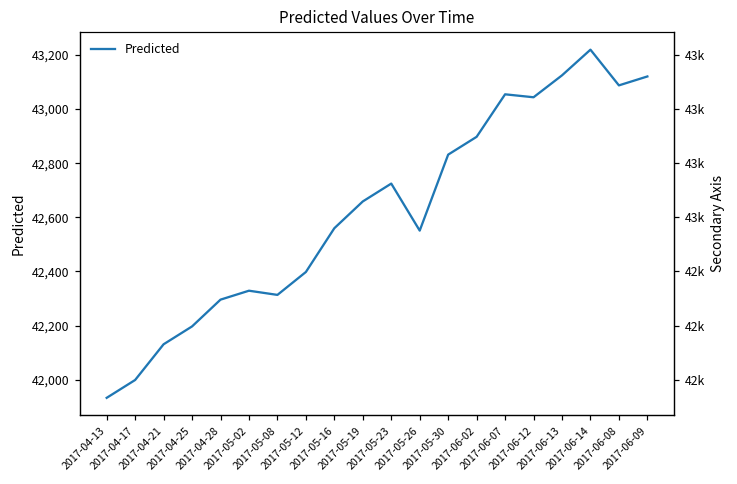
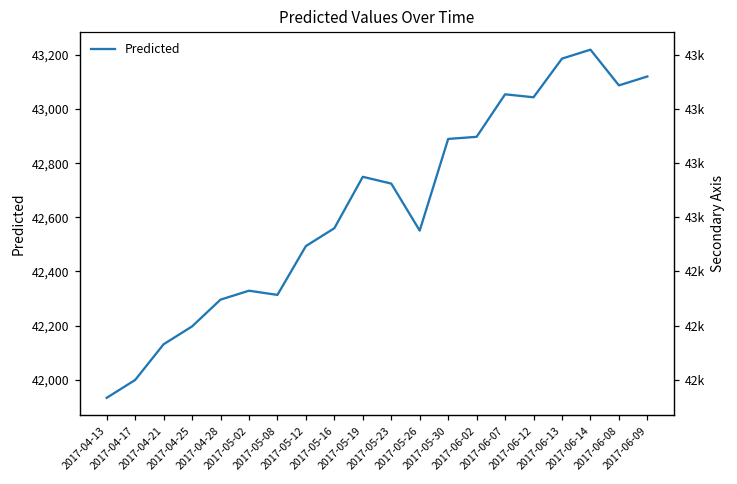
2017-05-12: 42,400 -> 42,490
2017-05-19: 42,660 -> 42,750
2017-05-30: 42,830 -> 42,890
2017-06-13: 43,120 -> 43,190
